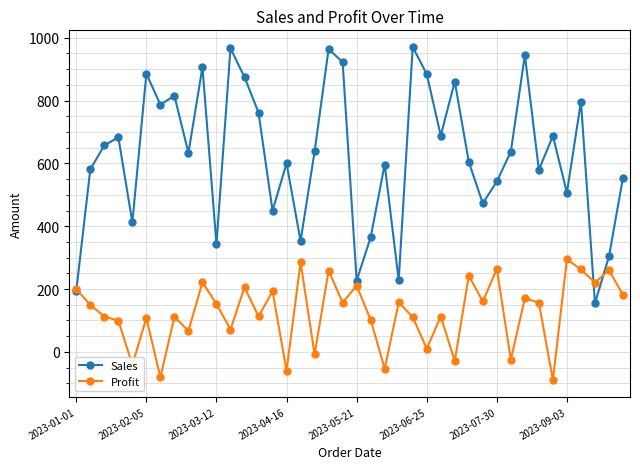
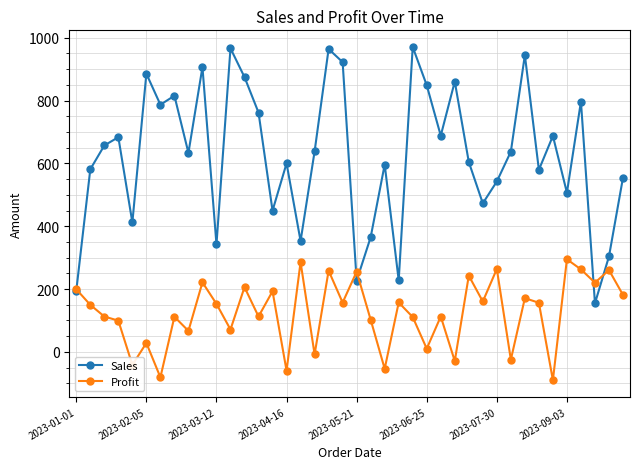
Profit, 2023-02-05: 110 -> 30
Profit, 2023-05-21: 210 -> 260
Sales, 2023-06-25: 880 -> 850
